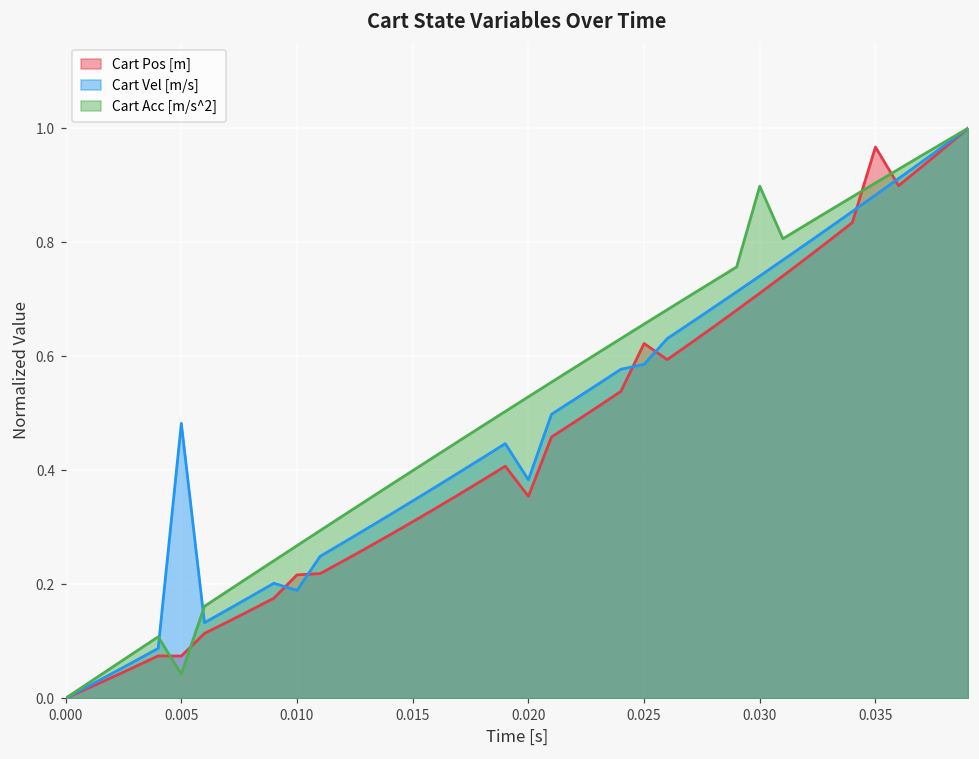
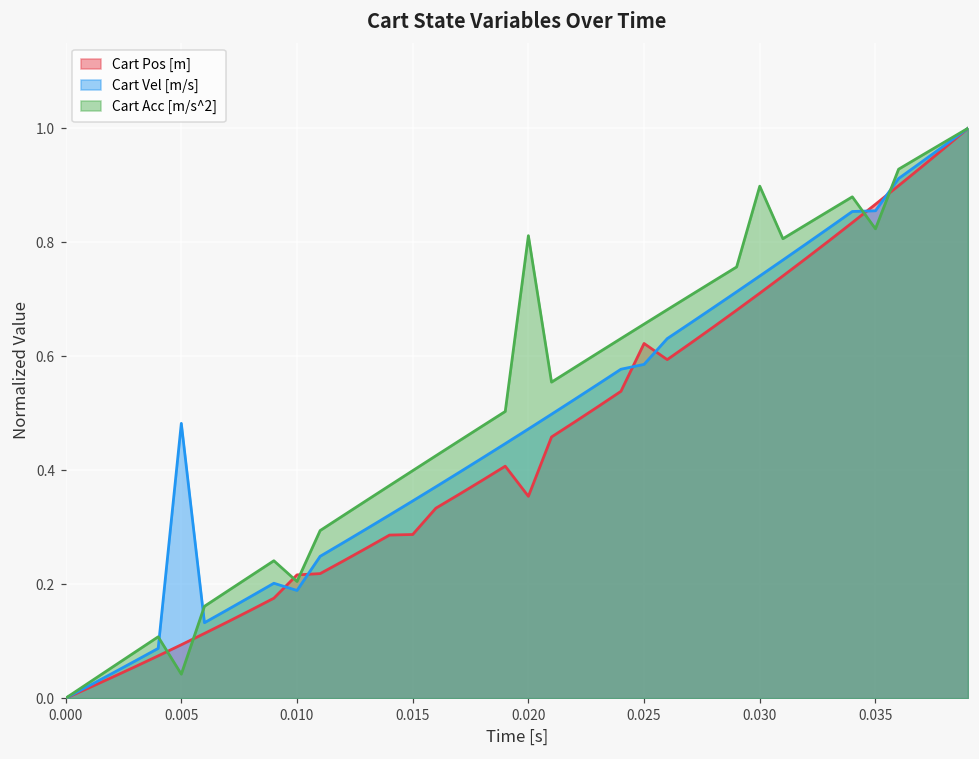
Cart Pos [m], 0.005: 0.07 -> 0.09
Cart Acc [m/s^2], 0.010: 0.27 -> 0.20
Cart Pos [m], 0.015: 0.31 -> 0.29
Cart Vel [m/s], 0.020: 0.38 -> 0.47
Cart Acc [m/s^2], 0.020: 0.53 -> 0.81
Cart Pos [m], 0.035: 0.97 -> 0.87
Cart Vel [m/s], 0.035: 0.88 -> 0.86
Cart Acc [m/s^2], 0.035: 0.90 -> 0.82
